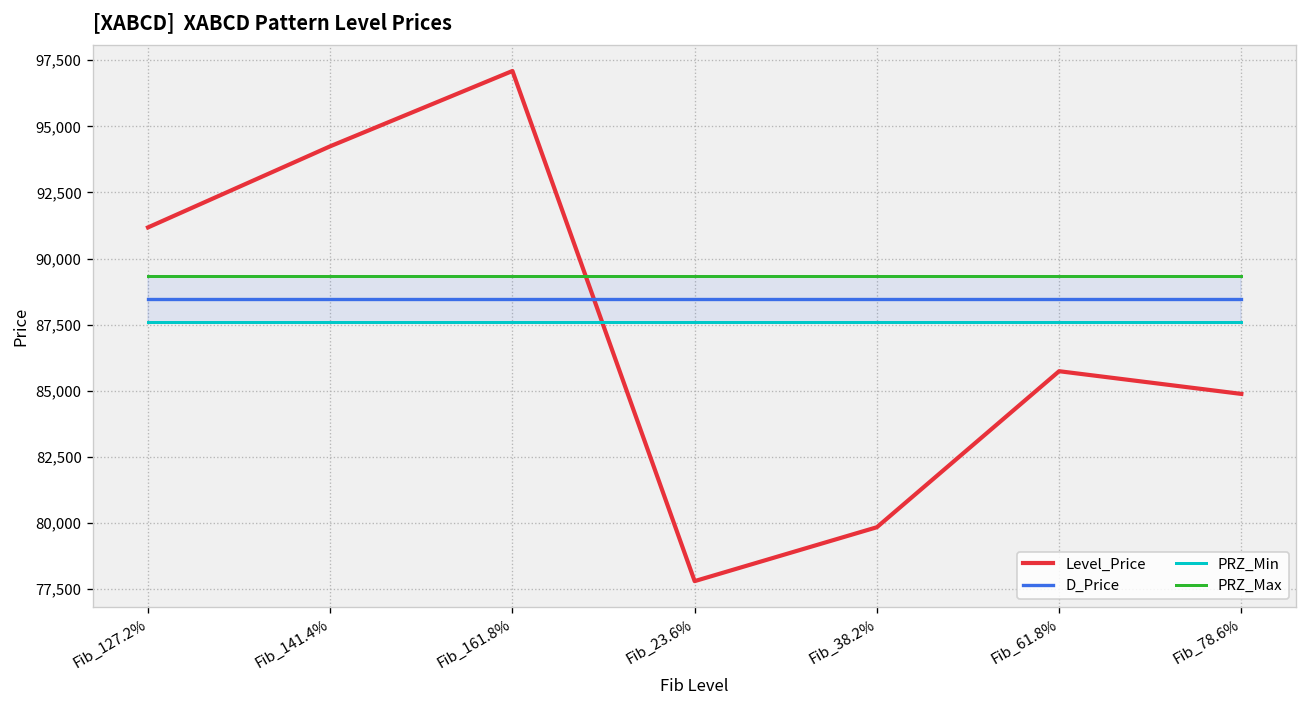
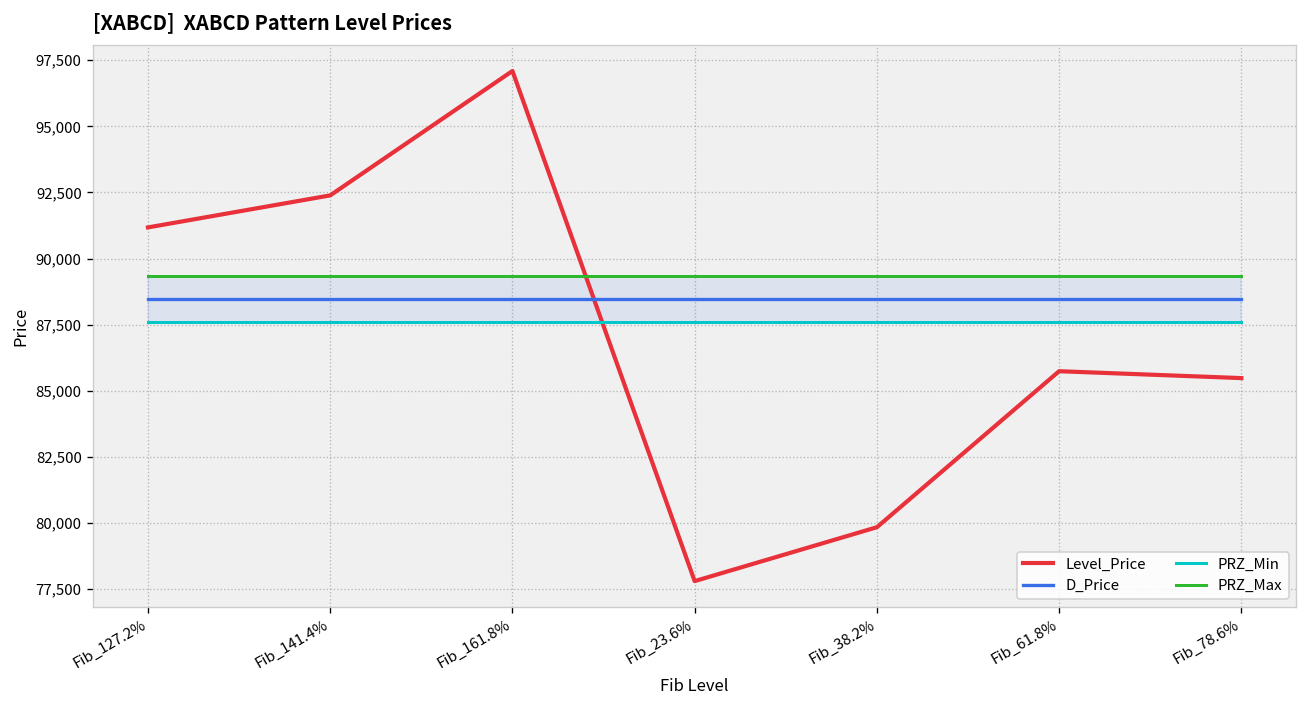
Level_Price, Fib_141.4%: 94,200 -> 92,400
Level_Price, Fib_78.6%: 84,900 -> 85,500
